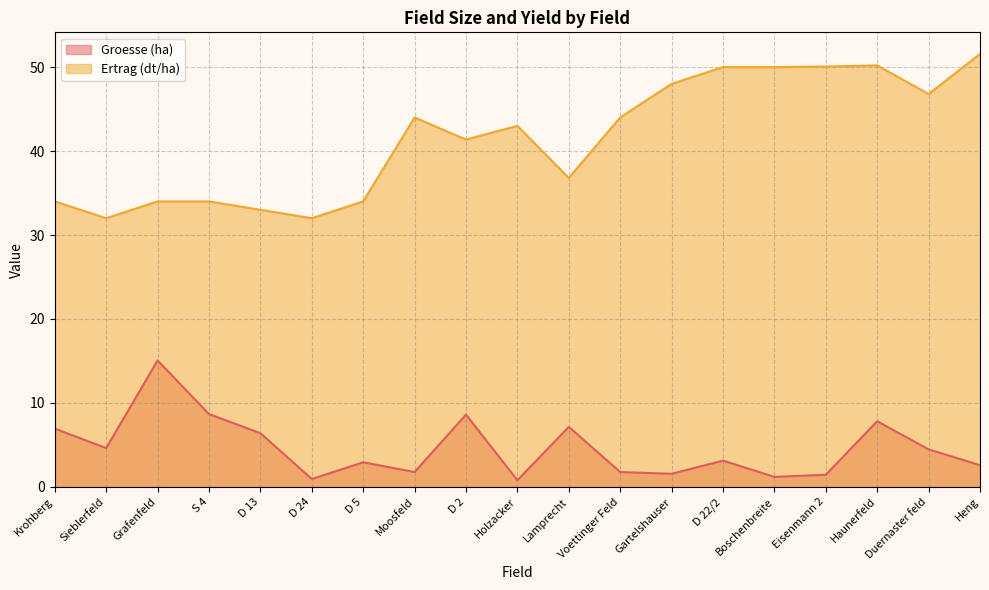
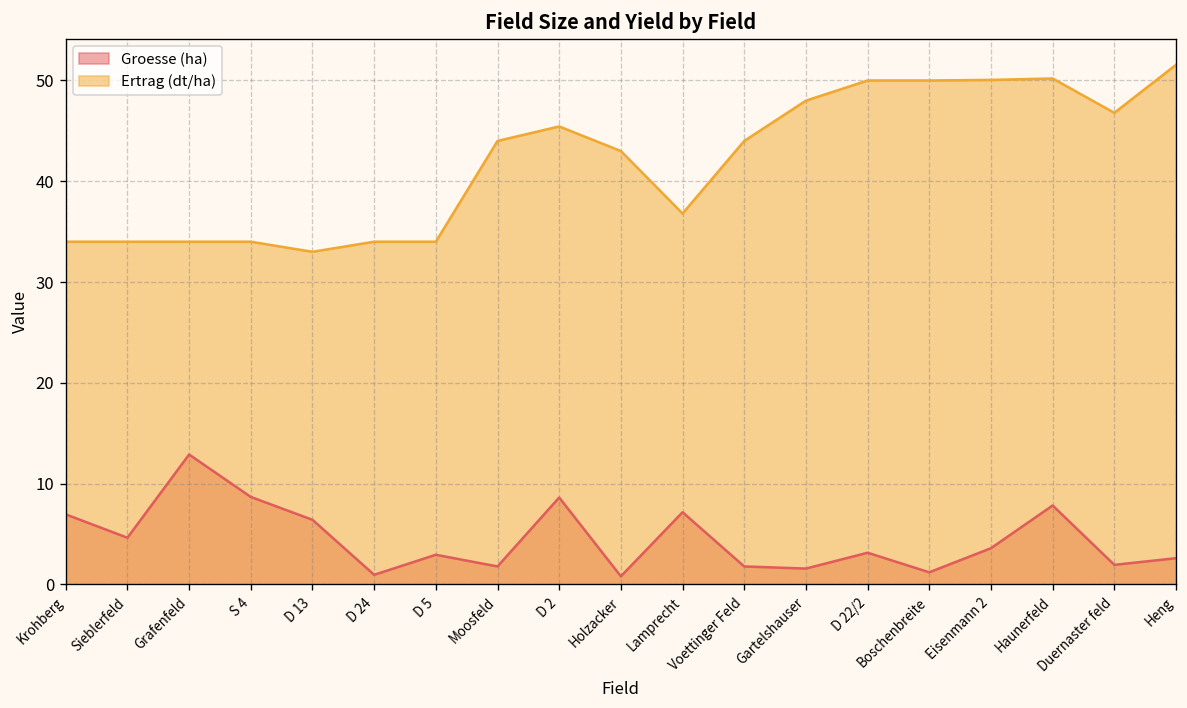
Ertrag (dt/ha), Sieblerfeld: 32 -> 34
Groesse (ha), Grafenfeld: 15 -> 13
Ertrag (dt/ha), D 24: 32 -> 34
Ertrag (dt/ha), D 2: 41 -> 45
Groesse (ha), Eisenmann 2: 1 -> 4
Groesse (ha), Duernaster feld: 4 -> 2
